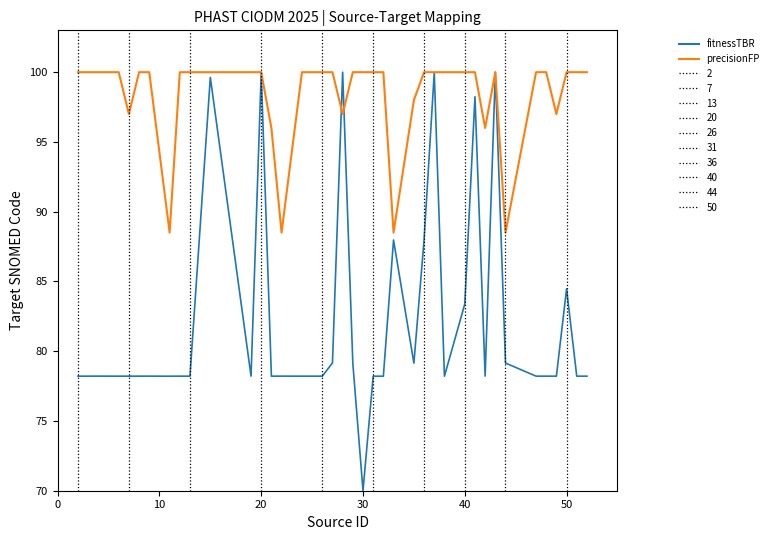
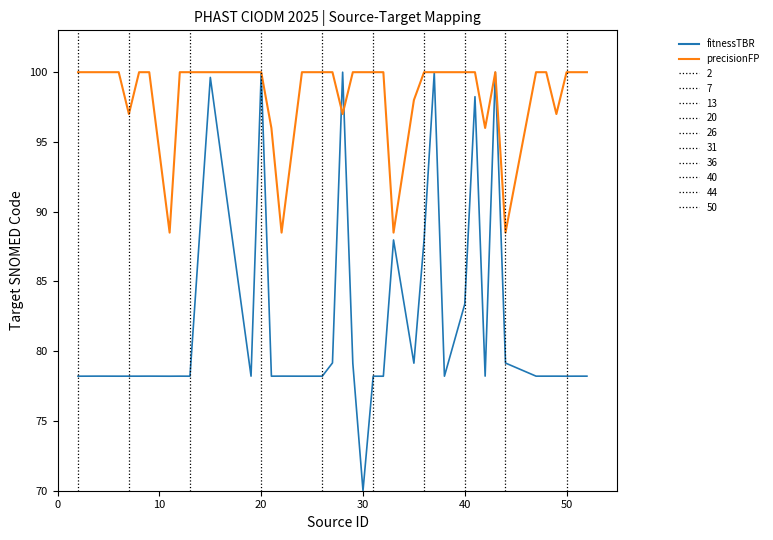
fitnessTBR, 50: 84.5 -> 78.2
